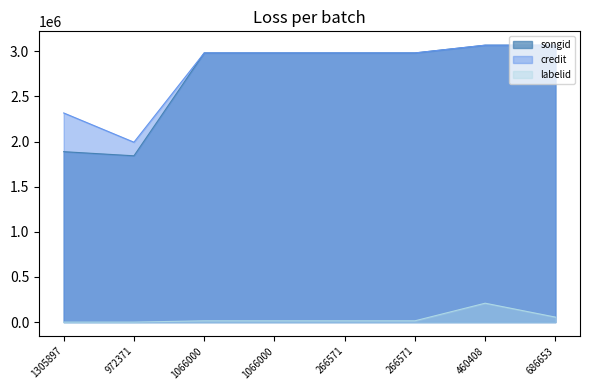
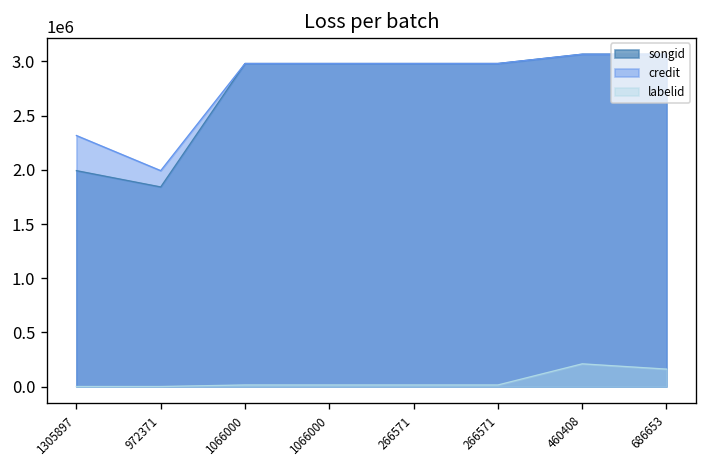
songid, 1305897: 1900000 -> 2000000
labelid, 686653: 100000 -> 200000
